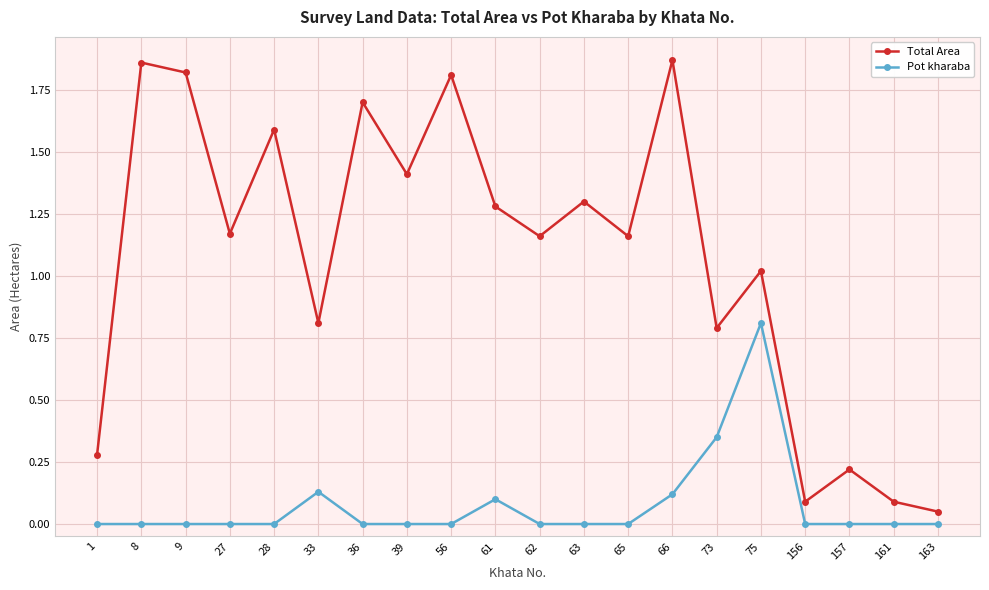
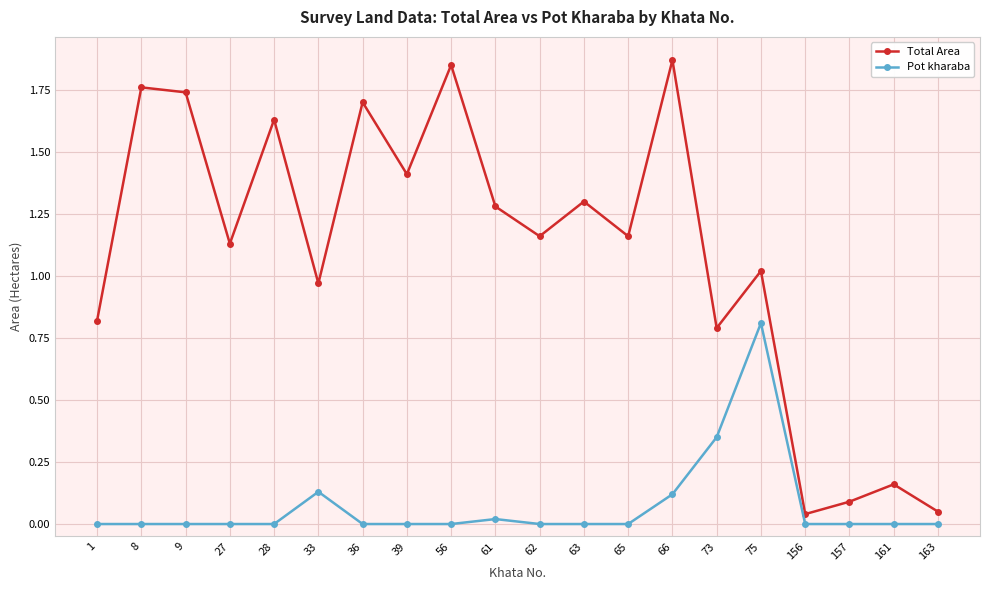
Total Area, 1: 0.28 -> 0.82
Total Area, 8: 1.86 -> 1.76
Total Area, 9: 1.82 -> 1.74
Total Area, 27: 1.17 -> 1.13
Total Area, 28: 1.59 -> 1.63
Total Area, 33: 0.81 -> 0.97
Total Area, 56: 1.81 -> 1.85
Pot kharaba, 61: 0.10 -> 0.02
Total Area, 156: 0.09 -> 0.04
Total Area, 157: 0.22 -> 0.09
Total Area, 161: 0.09 -> 0.16
